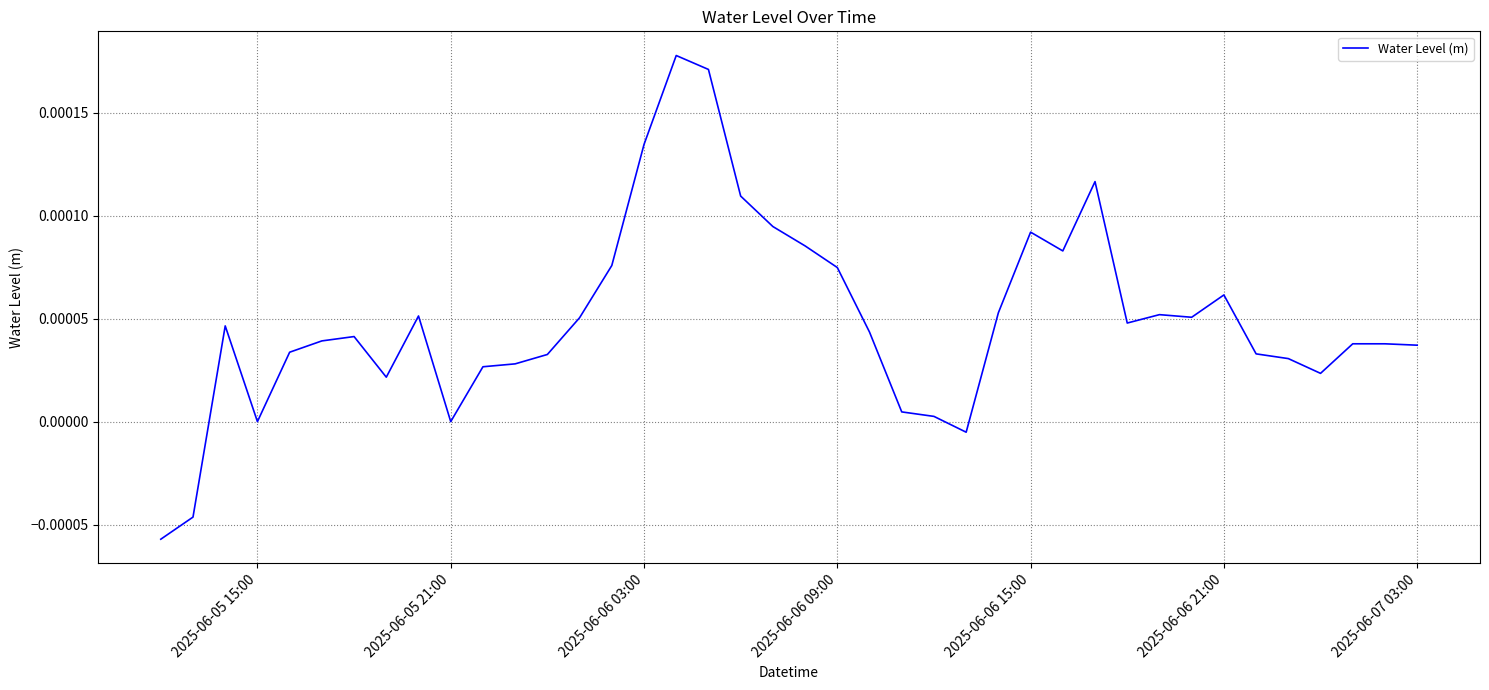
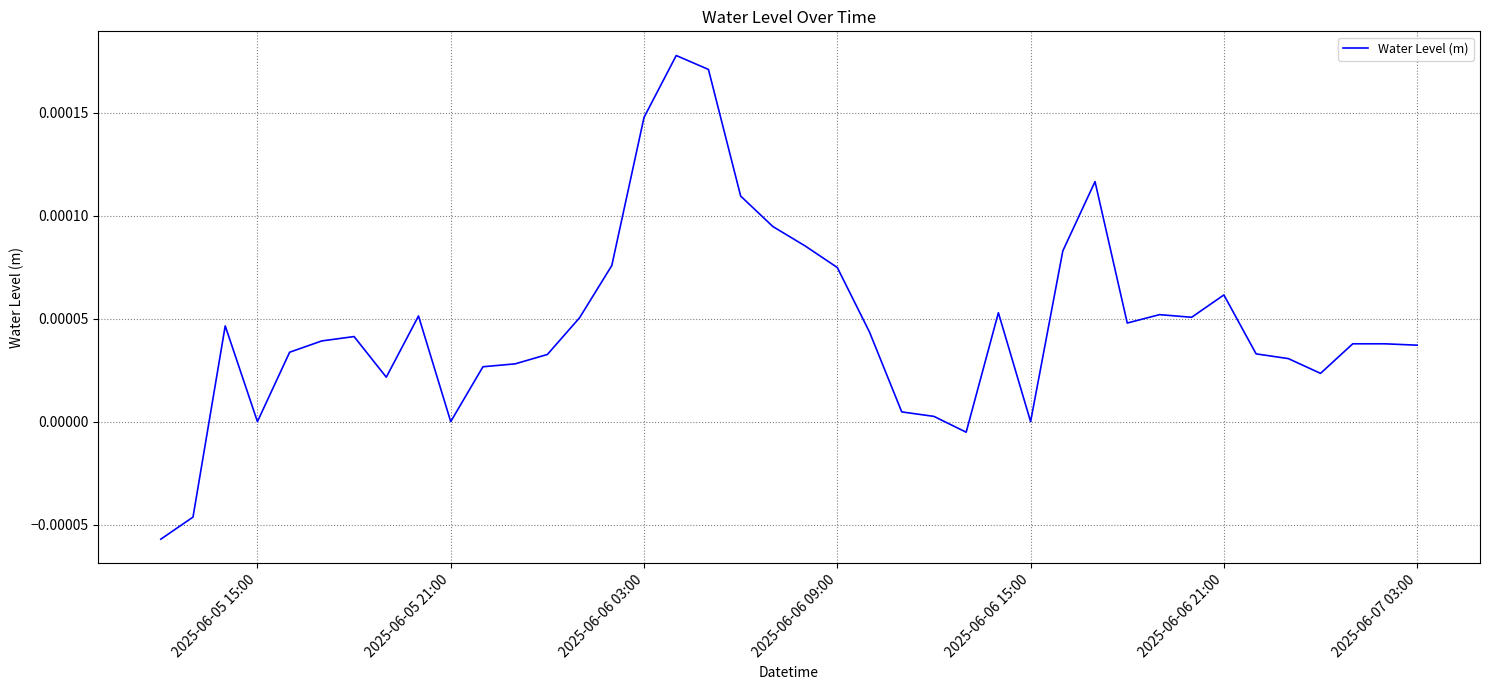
2025-06-06 03:00: 0.000135 -> 0.000148
2025-06-06 15:00: 0.0001 -> 0.0000
